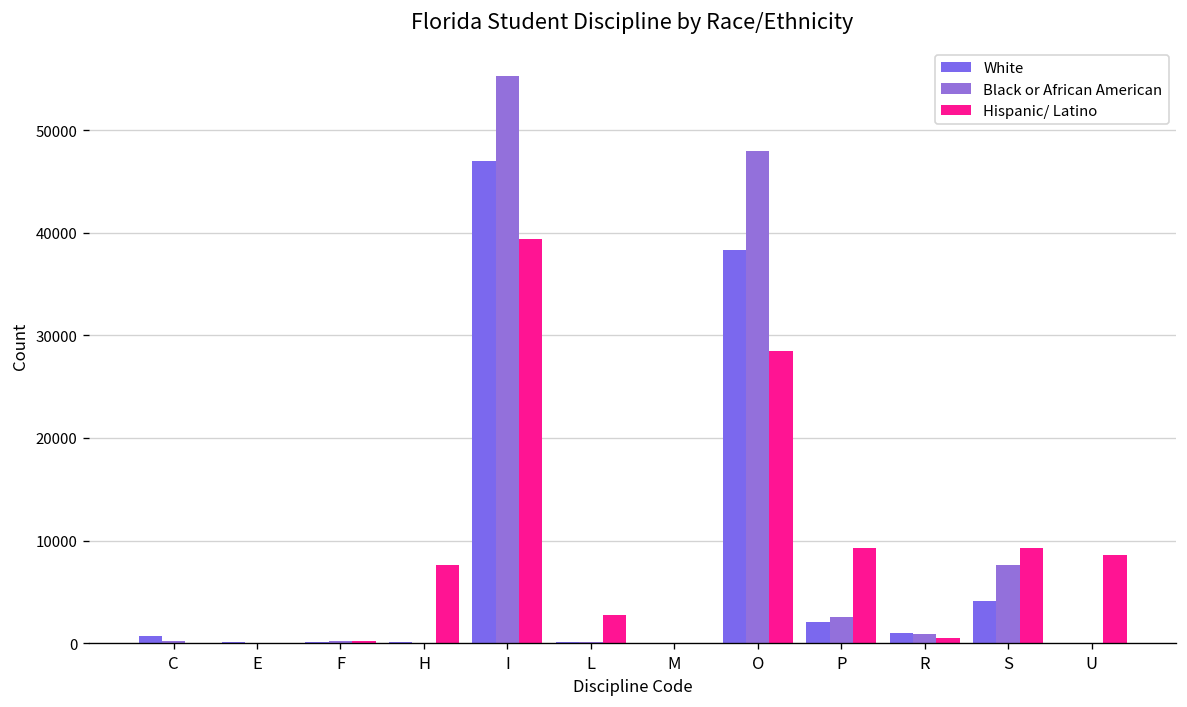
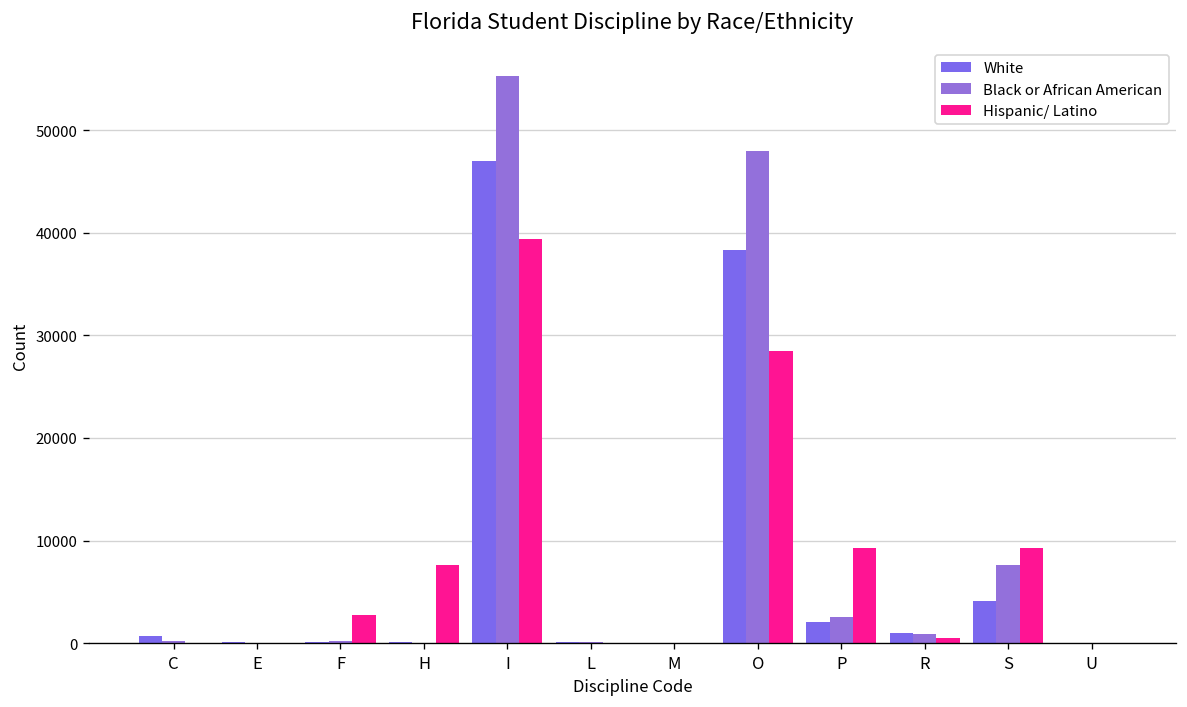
Hispanic/ Latino, F: 0 -> 3000
Hispanic/ Latino, L: 3000 -> 0
Hispanic/ Latino, U: 9000 -> 0
